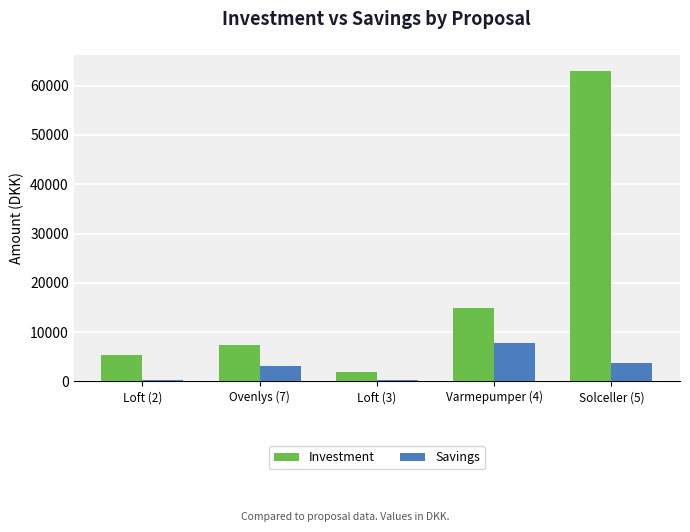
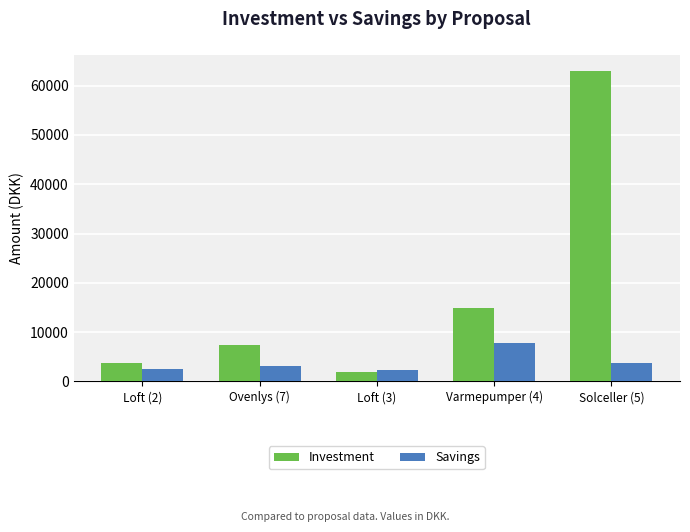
Investment, Loft (2): 5000 -> 4000
Savings, Loft (2): 0 -> 2000
Savings, Loft (3): 0 -> 2000
